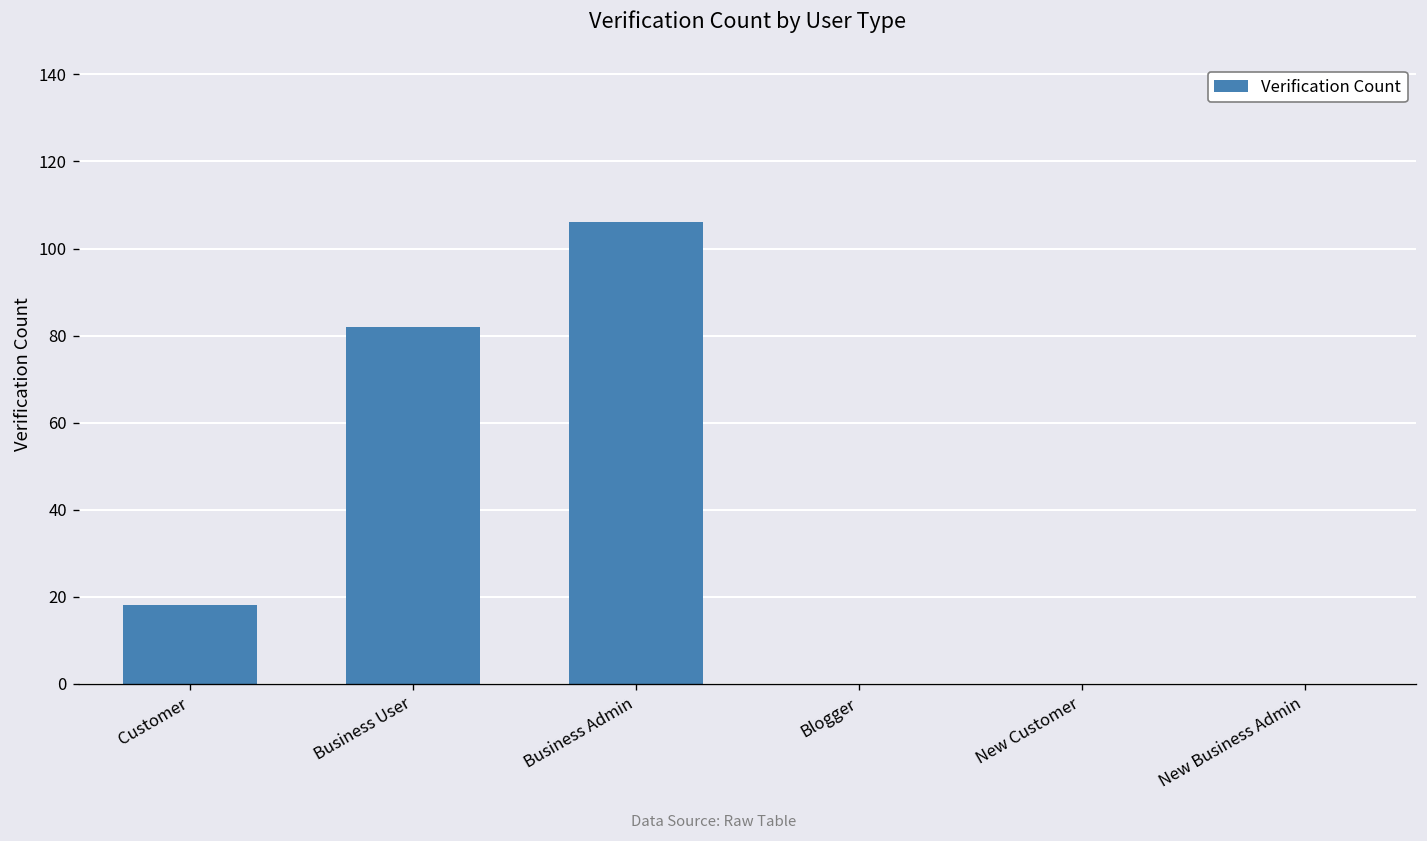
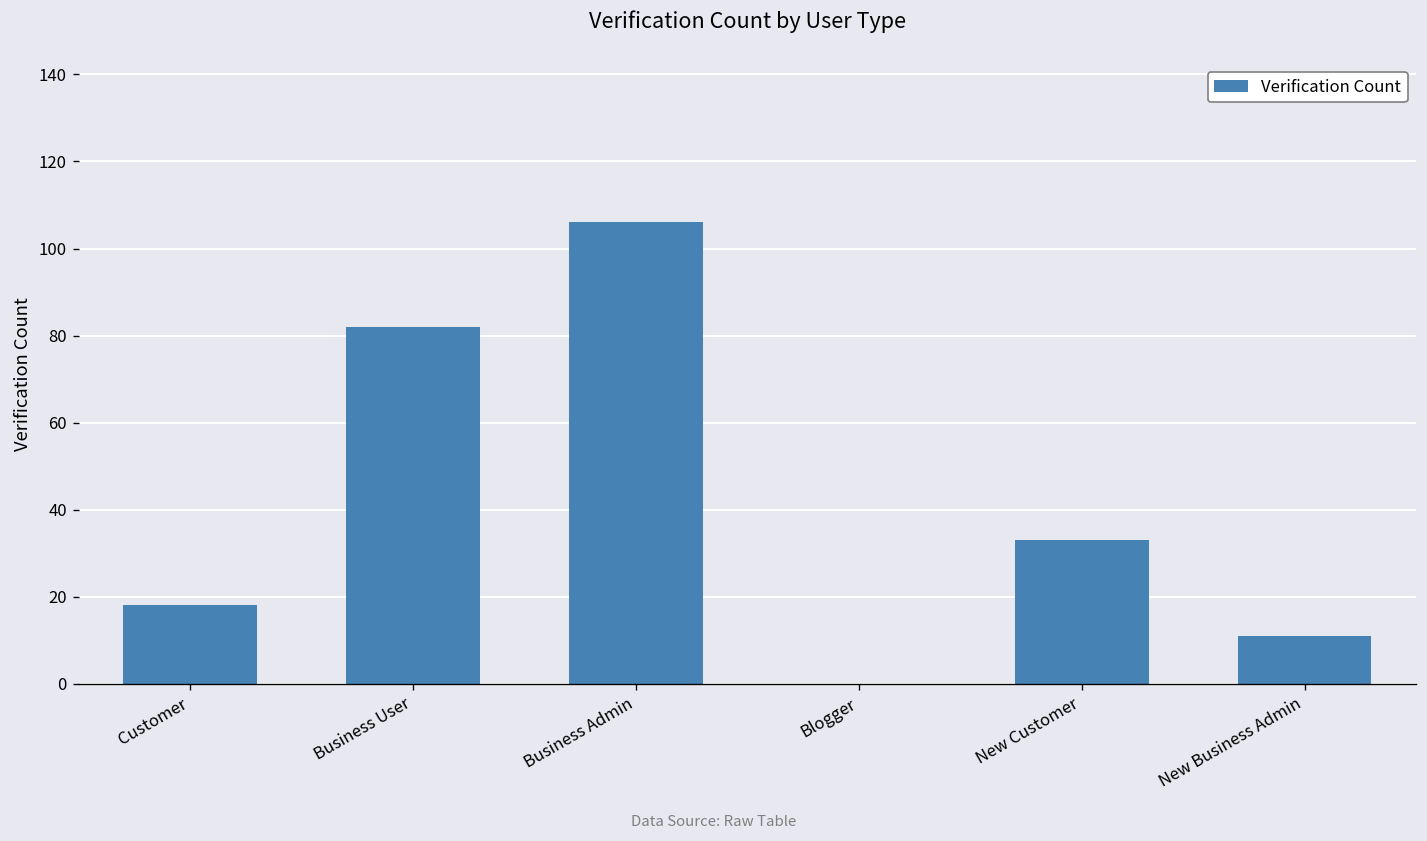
New Customer: 0 -> 33
New Business Admin: 0 -> 11
